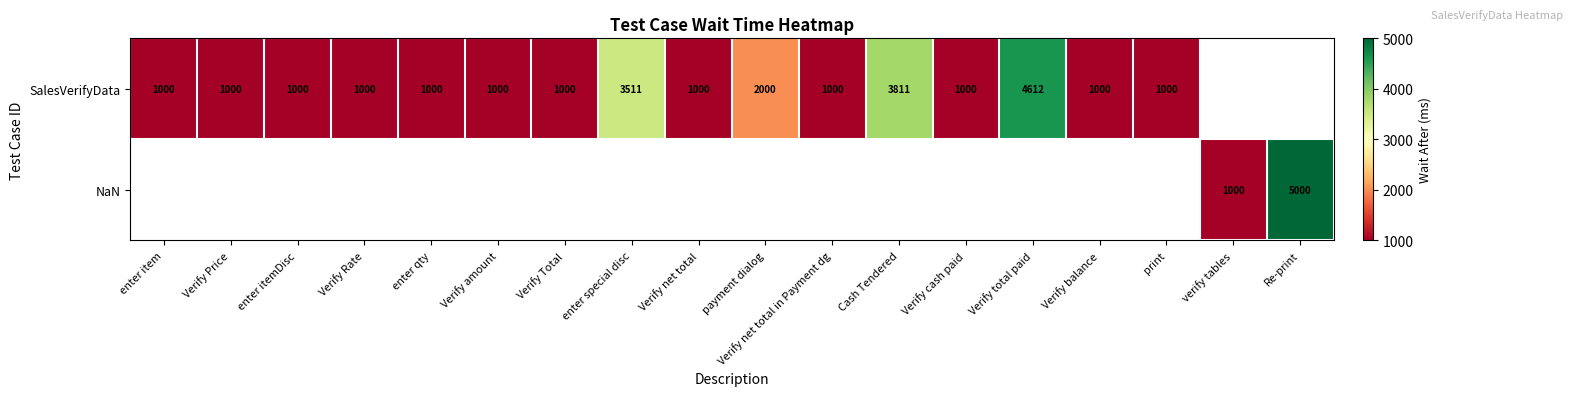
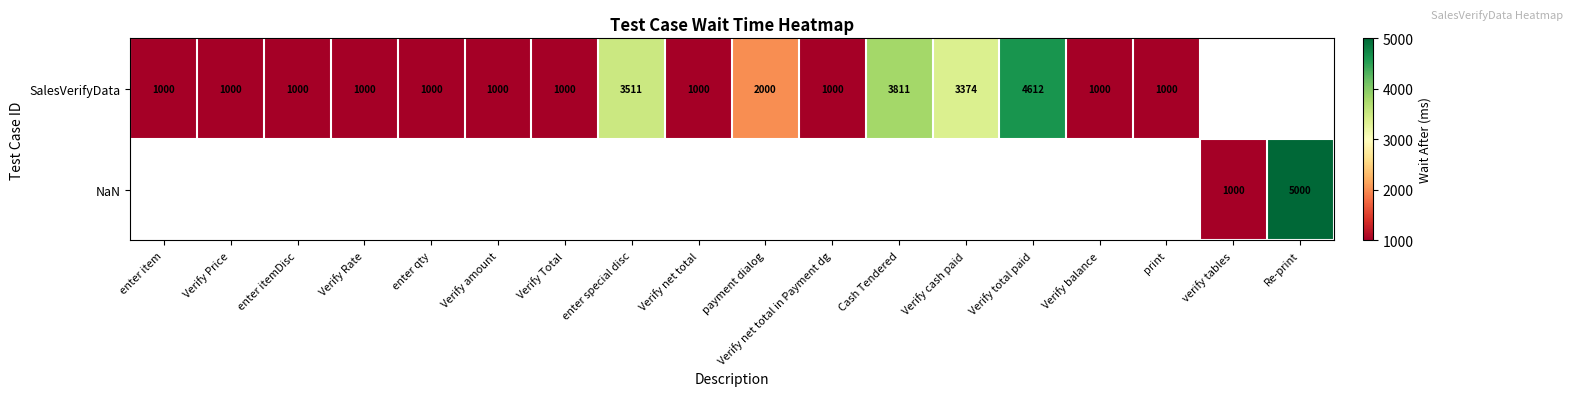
SalesVerifyData, Verify cash paid: 1000 -> 3374
